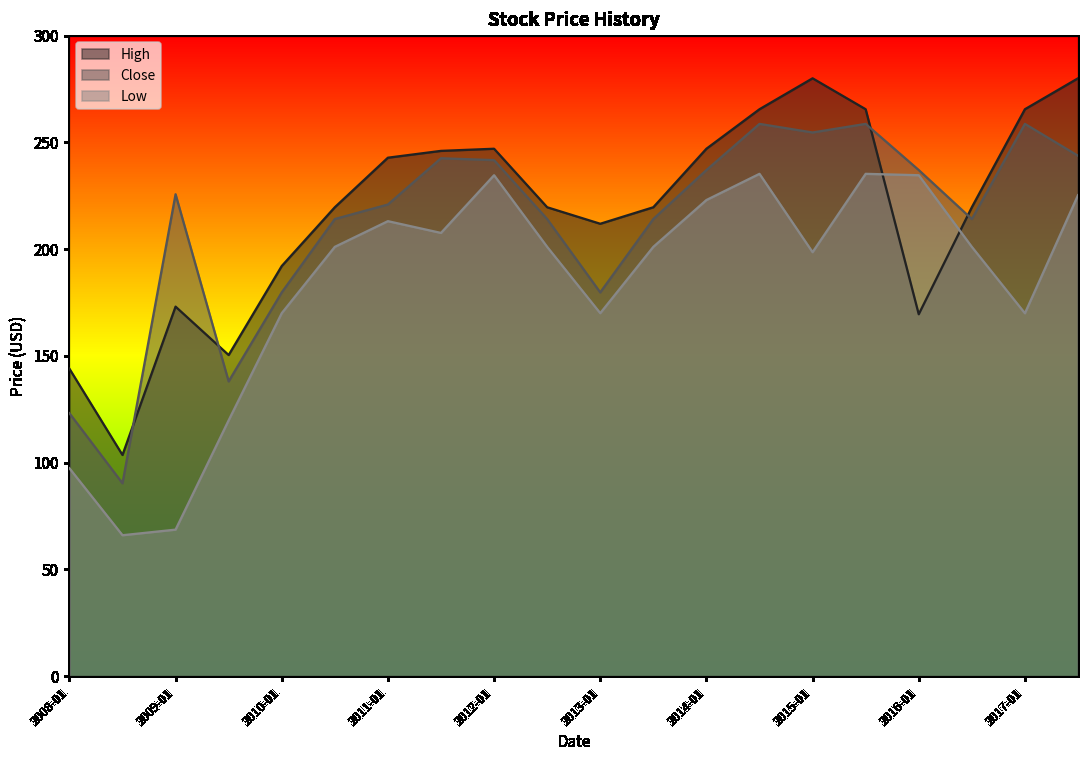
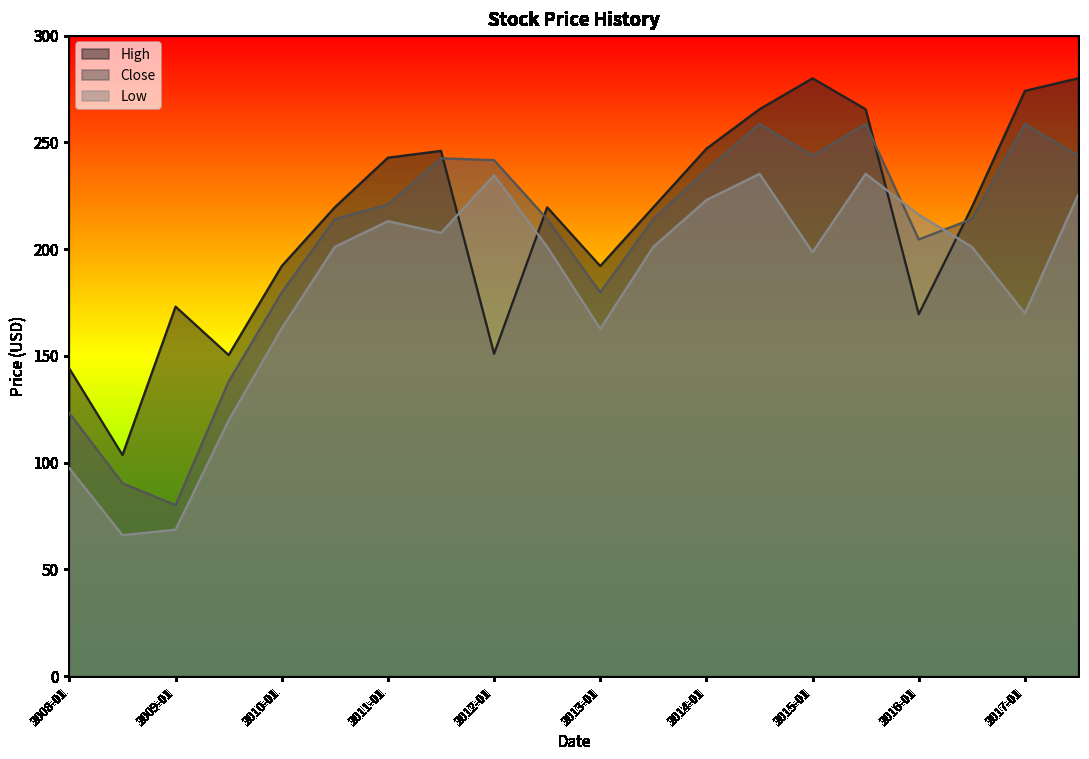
Close, 2009-01: 226 -> 80
Low, 2010-01: 170 -> 163
High, 2012-01: 247 -> 151
High, 2013-01: 212 -> 192
Low, 2013-01: 170 -> 163
Close, 2015-01: 255 -> 244
Close, 2016-01: 237 -> 205
Low, 2016-01: 235 -> 216
High, 2017-01: 266 -> 274
